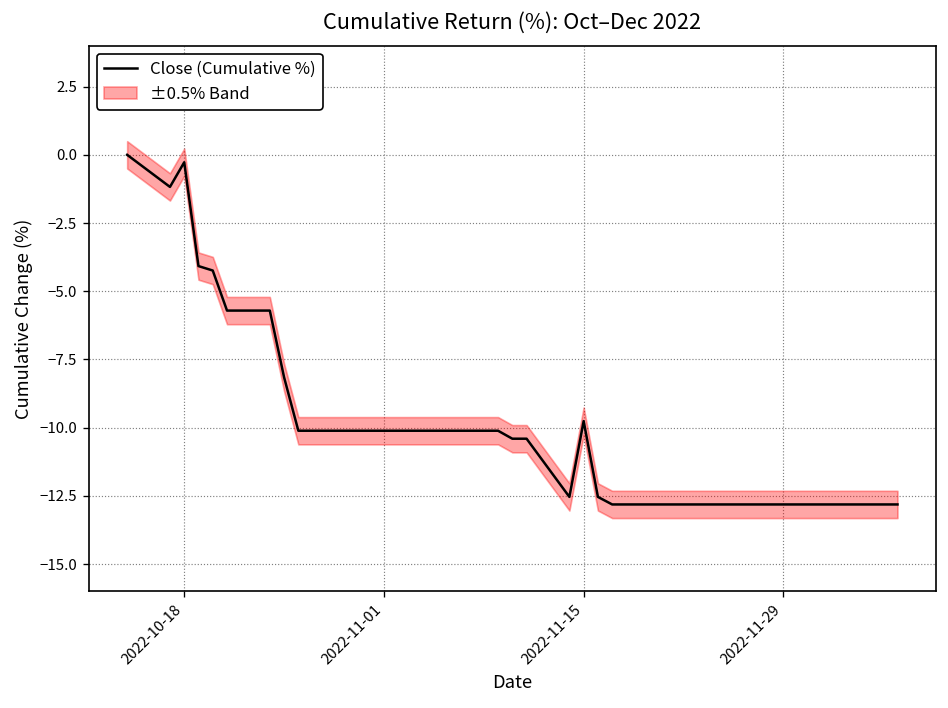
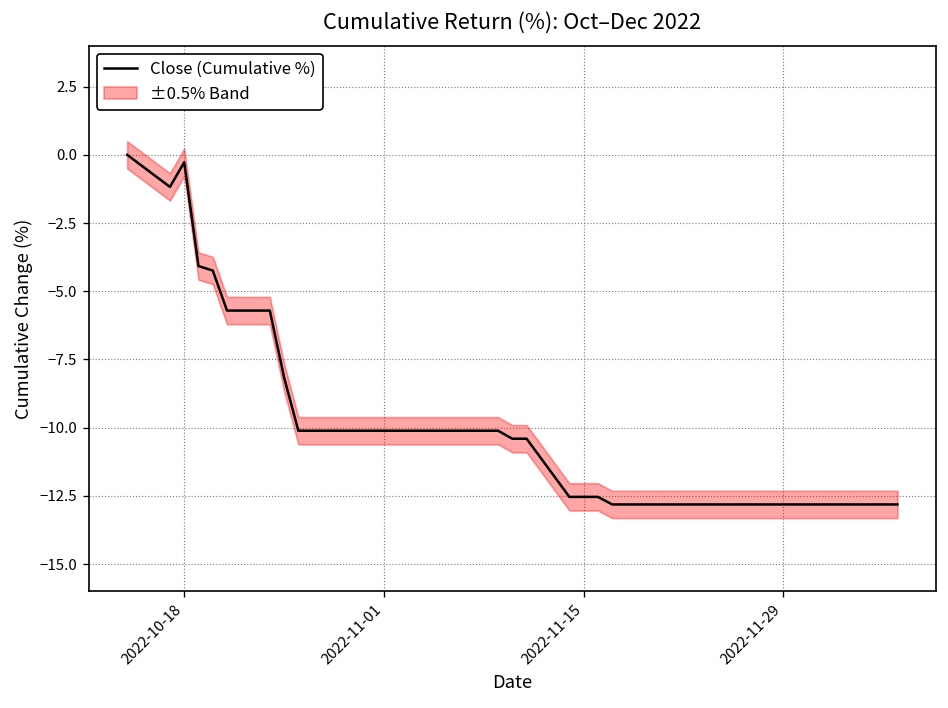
Close (Cumulative %), 2022-11-15: -9.8 -> -12.5
